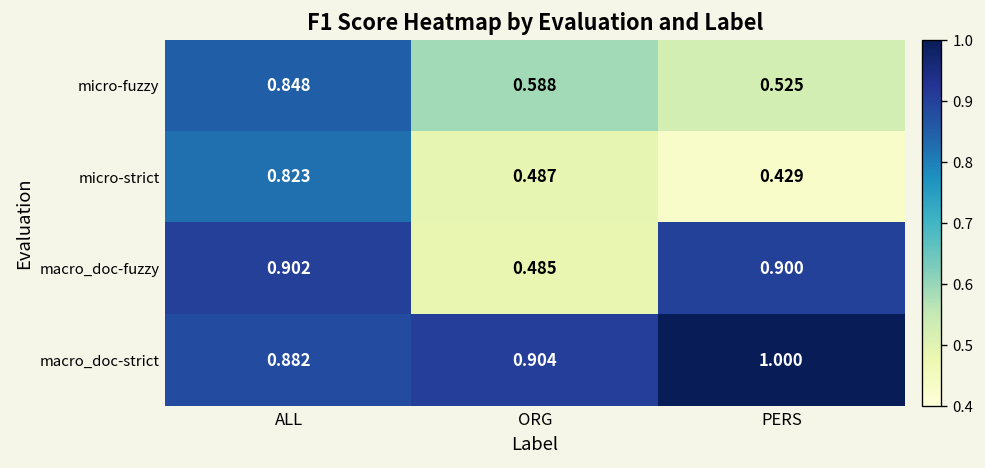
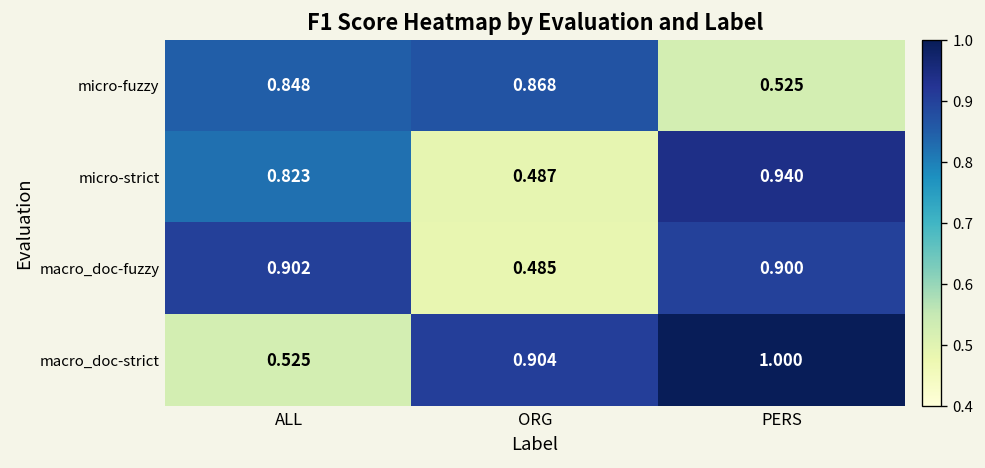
micro-fuzzy, ORG: 0.588 -> 0.868
micro-strict, PERS: 0.429 -> 0.940
macro_doc-strict, ALL: 0.882 -> 0.525
